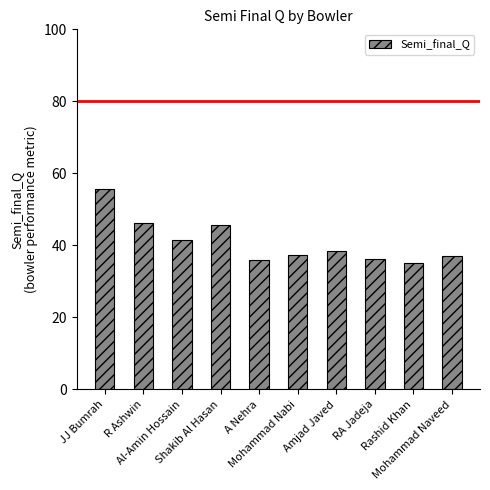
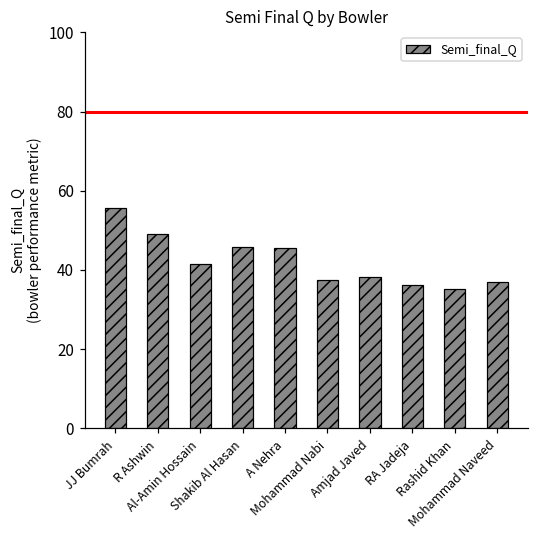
R Ashwin: 46 -> 49
A Nehra: 36 -> 45
